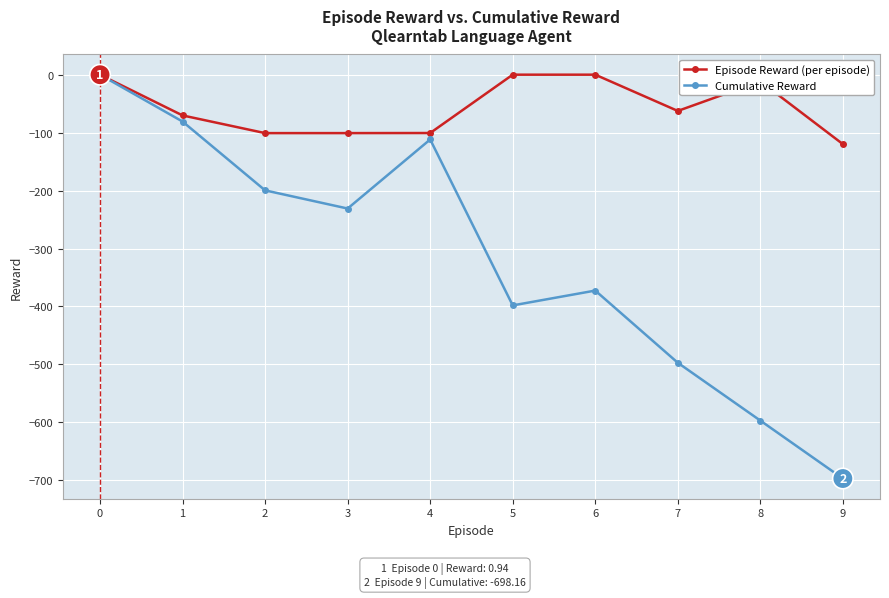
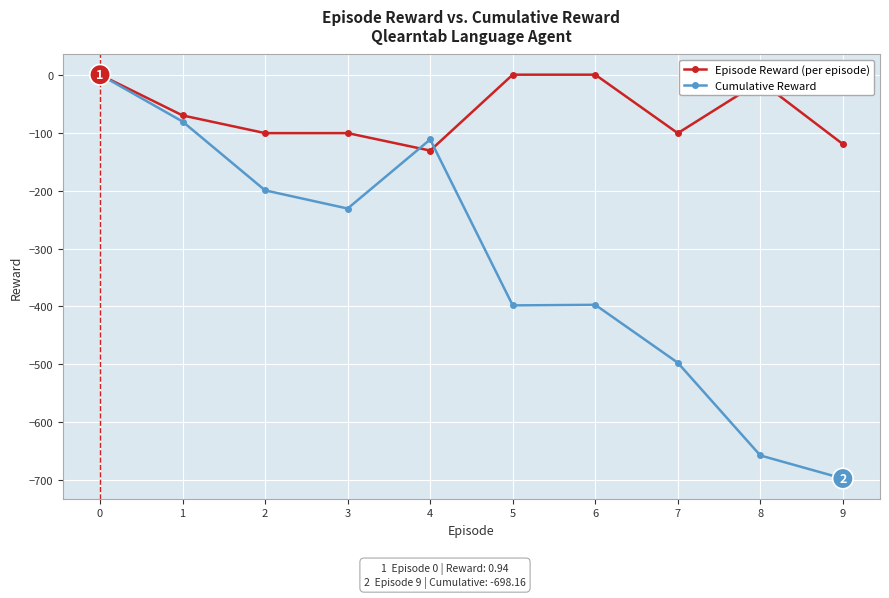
Episode Reward (per episode), 4: -100 -> -130
Cumulative Reward, 6: -370 -> -400
Episode Reward (per episode), 7: -60 -> -100
Cumulative Reward, 8: -600 -> -660
